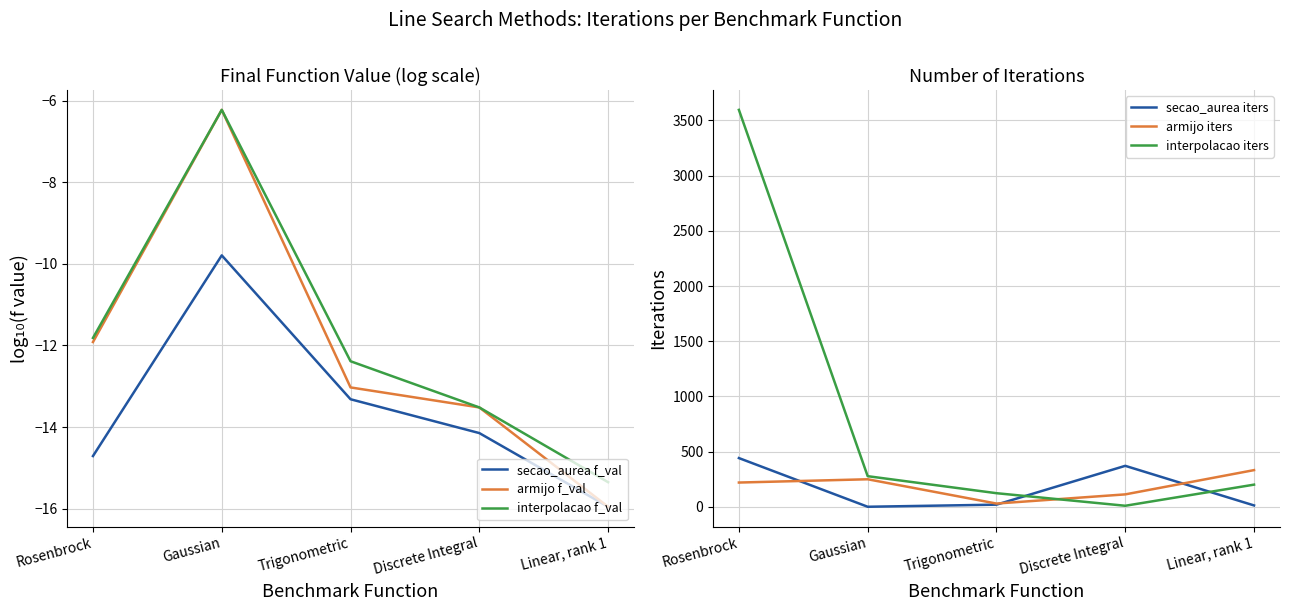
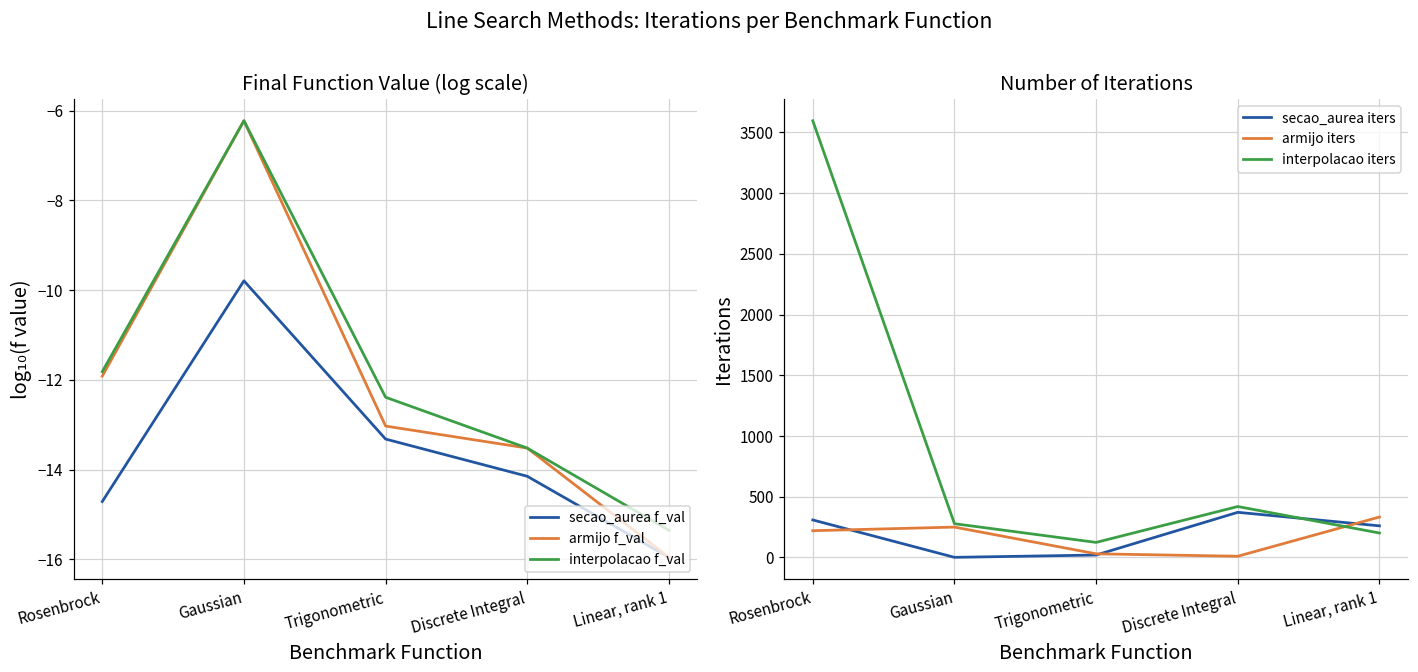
Number of Iterations, secao_aurea iters, Rosenbrock: 440 -> 310
Number of Iterations, armijo iters, Discrete Integral: 110 -> 10
Number of Iterations, interpolacao iters, Discrete Integral: 10 -> 420
Number of Iterations, secao_aurea iters, Linear, rank 1: 10 -> 260
